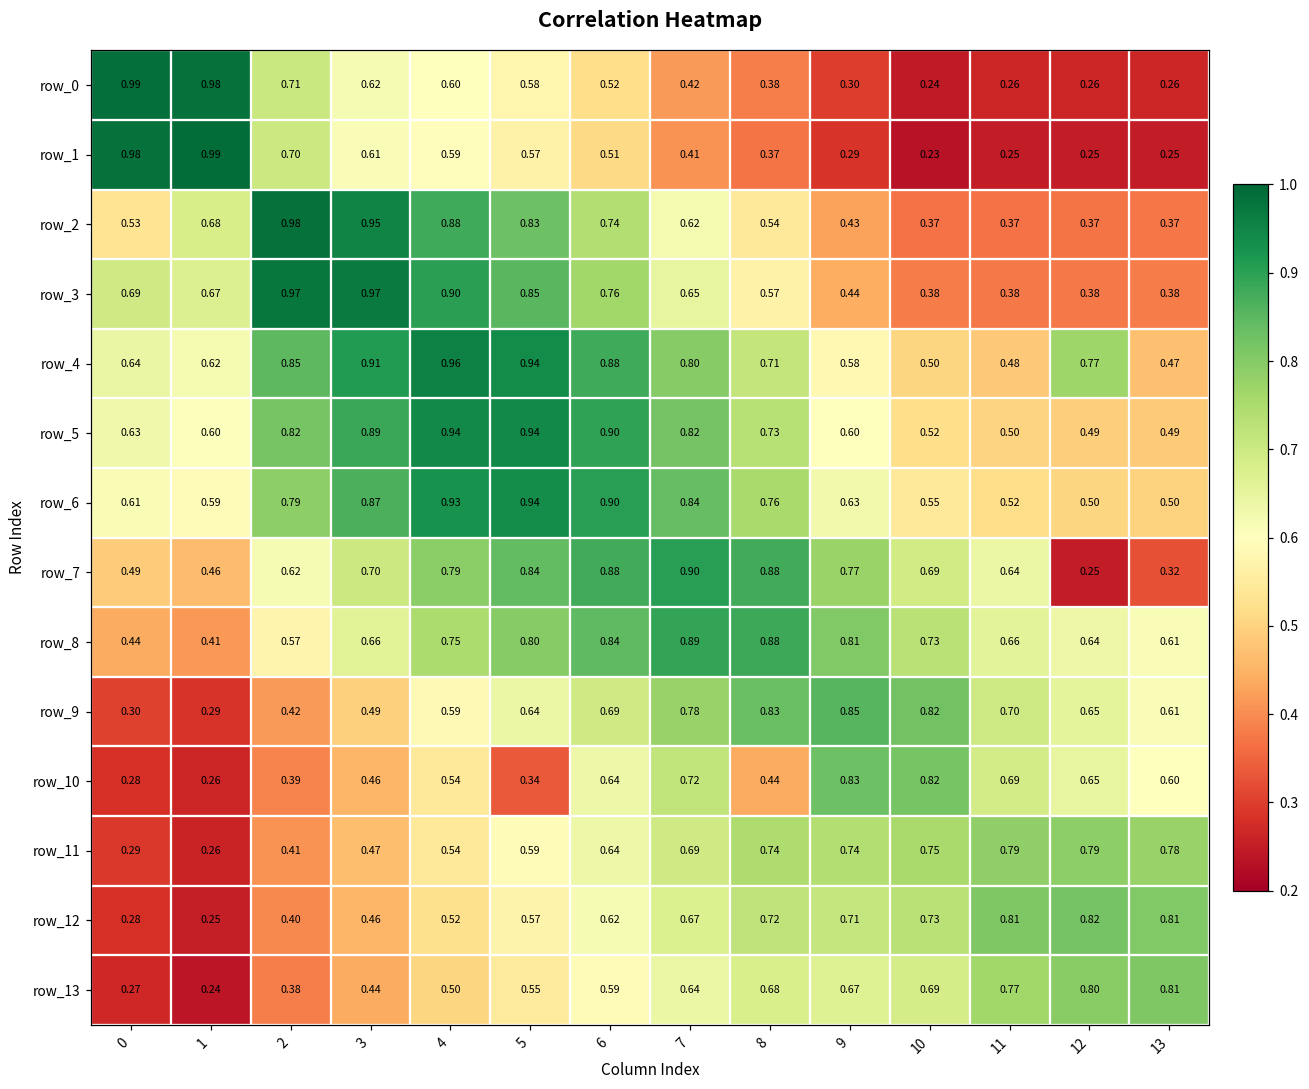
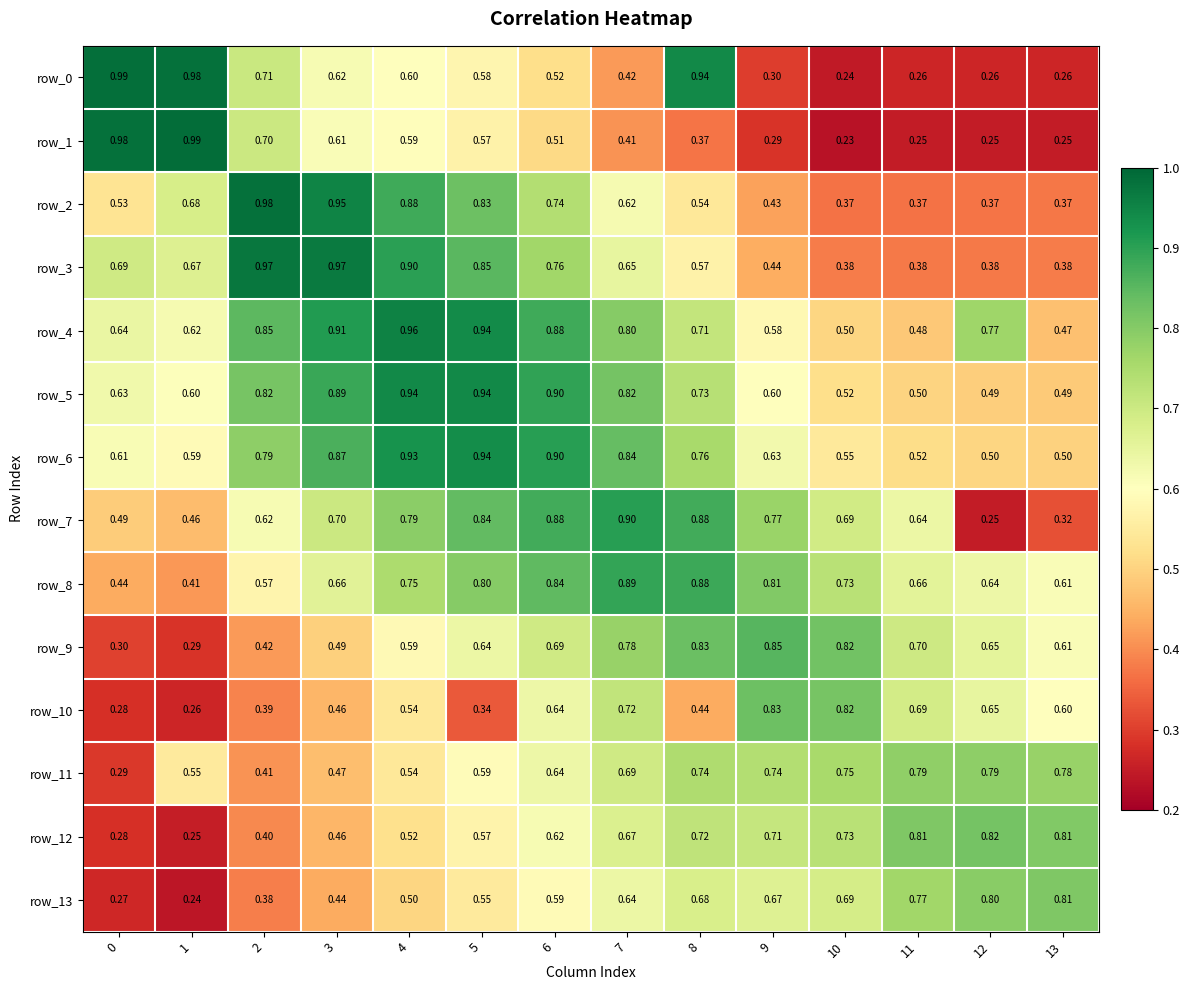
row_0, 8: 0.38 -> 0.94
row_11, 1: 0.26 -> 0.55
